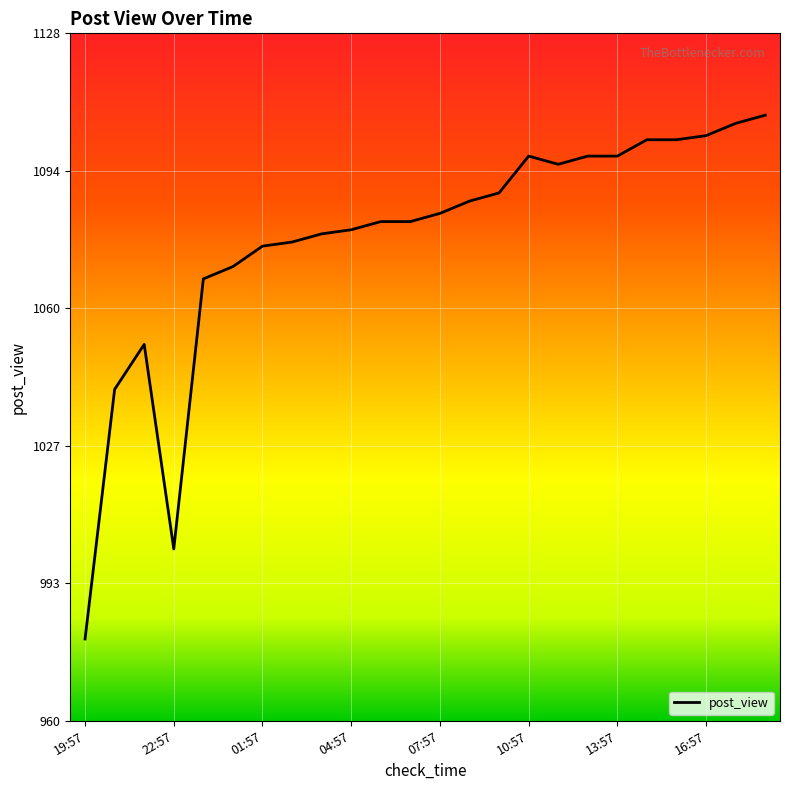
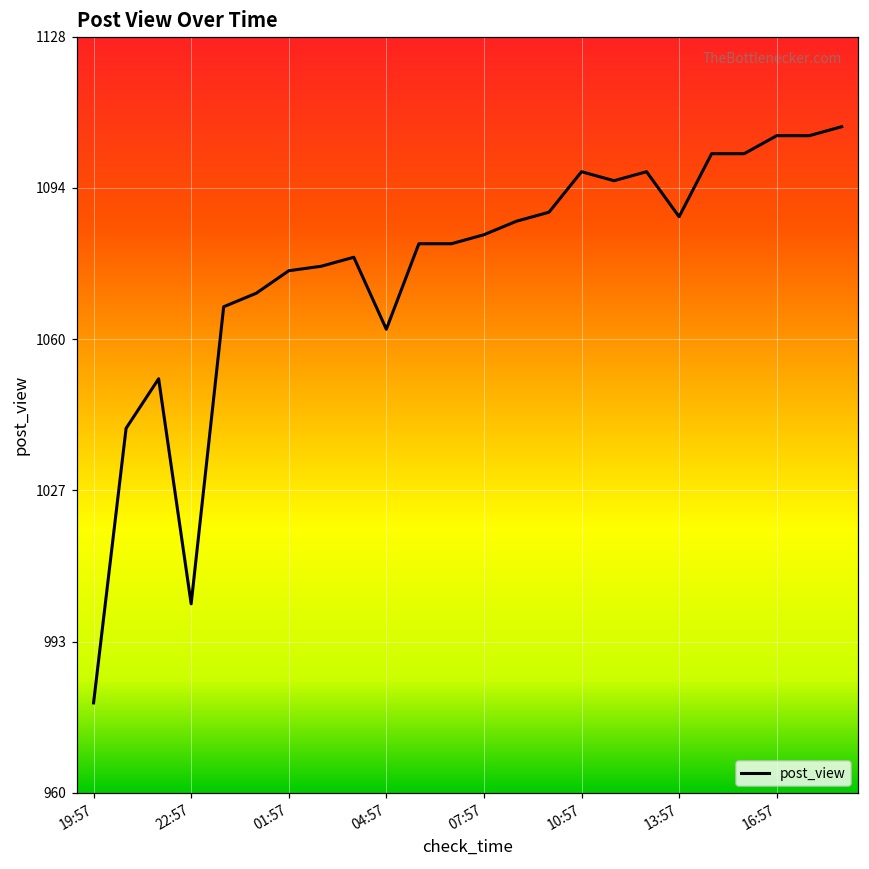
04:57: 1080 -> 1063
13:57: 1098 -> 1088
16:57: 1103 -> 1106
